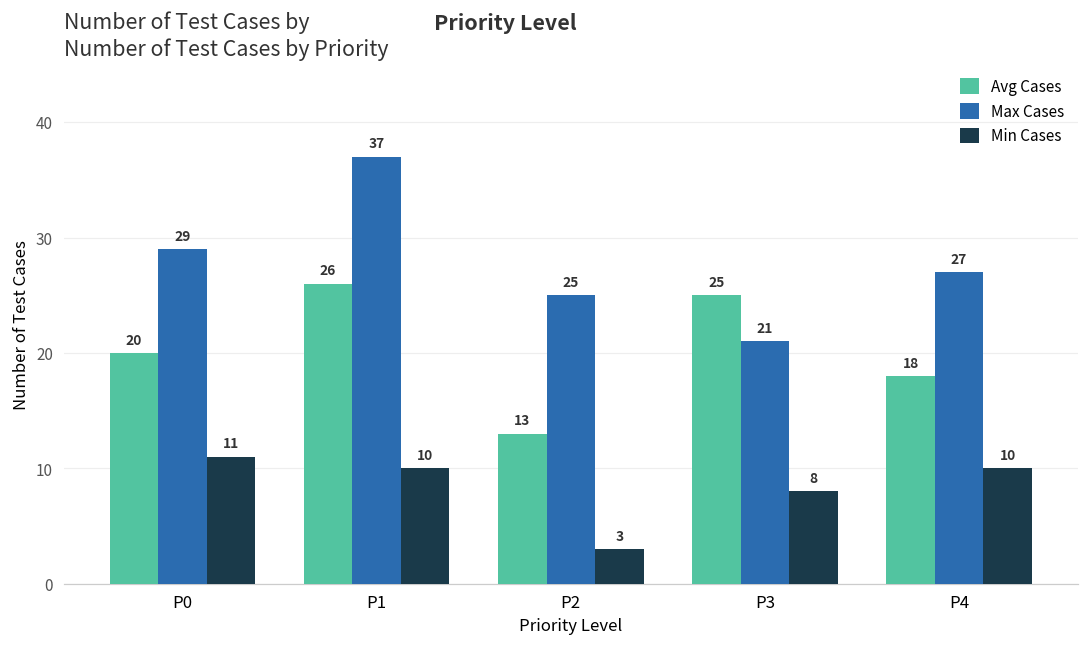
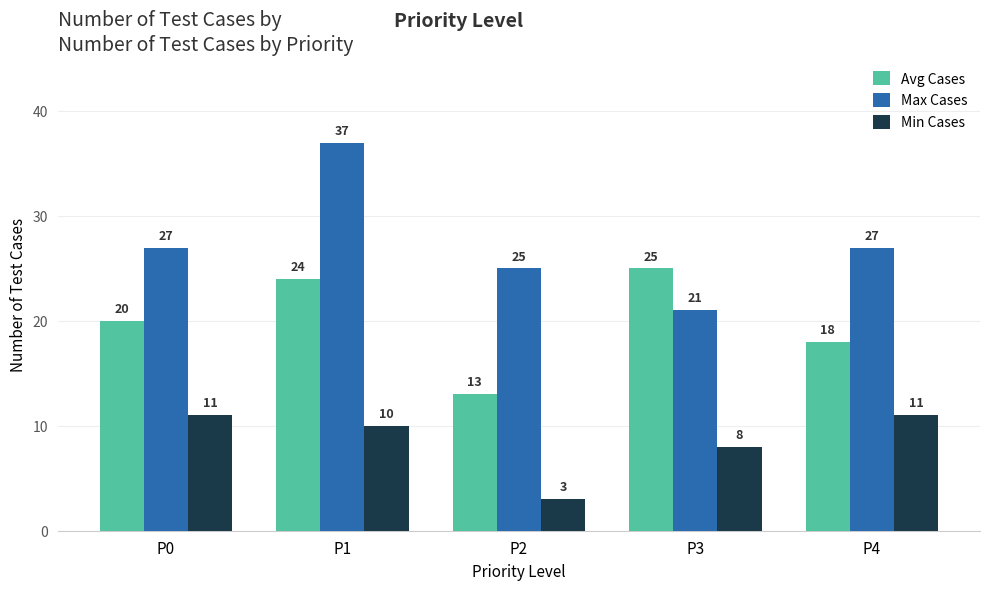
Max Cases, P0: 29 -> 27
Avg Cases, P1: 26 -> 24
Min Cases, P4: 10 -> 11
